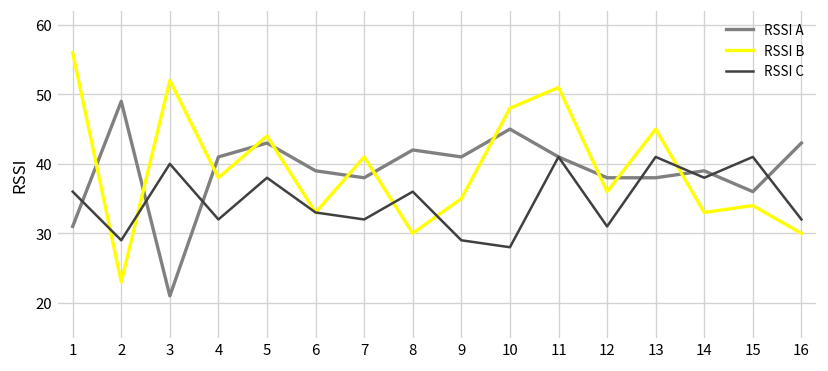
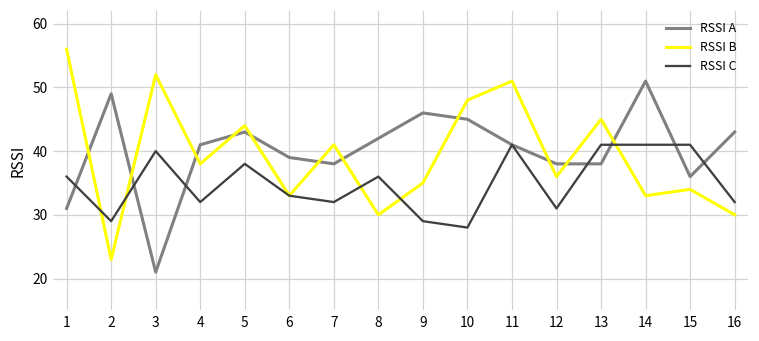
RSSI A, 9: 41 -> 46
RSSI A, 14: 39 -> 51
RSSI C, 14: 38 -> 41
